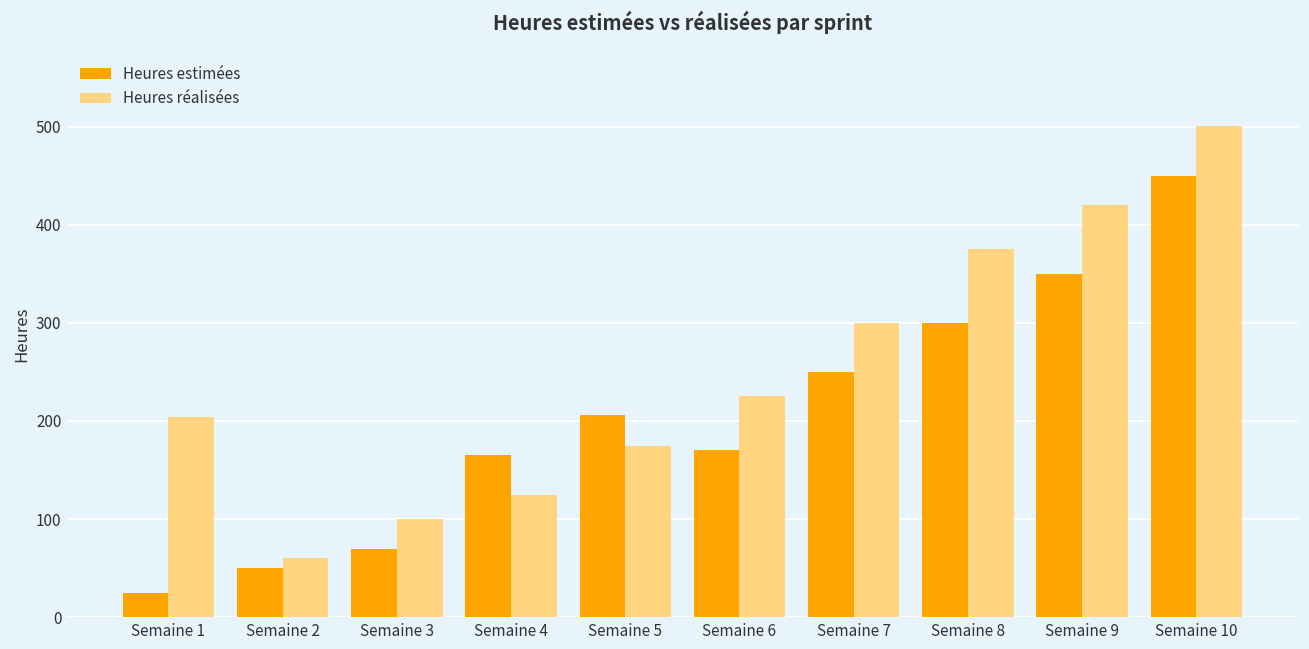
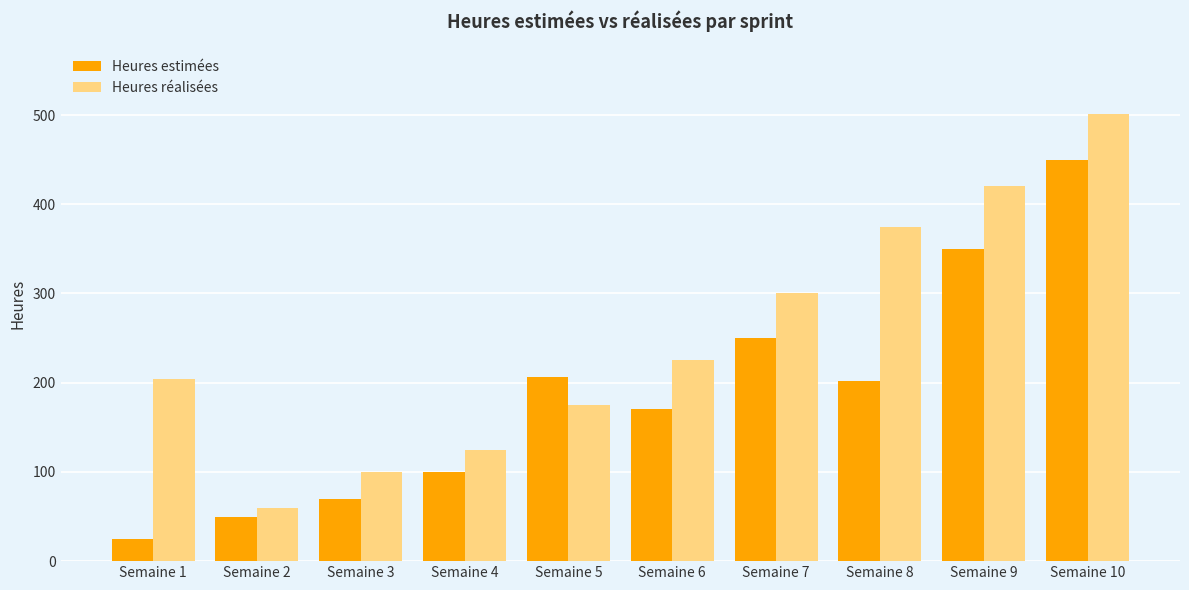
Heures estimées, Semaine 4: 170 -> 100
Heures estimées, Semaine 8: 300 -> 200
